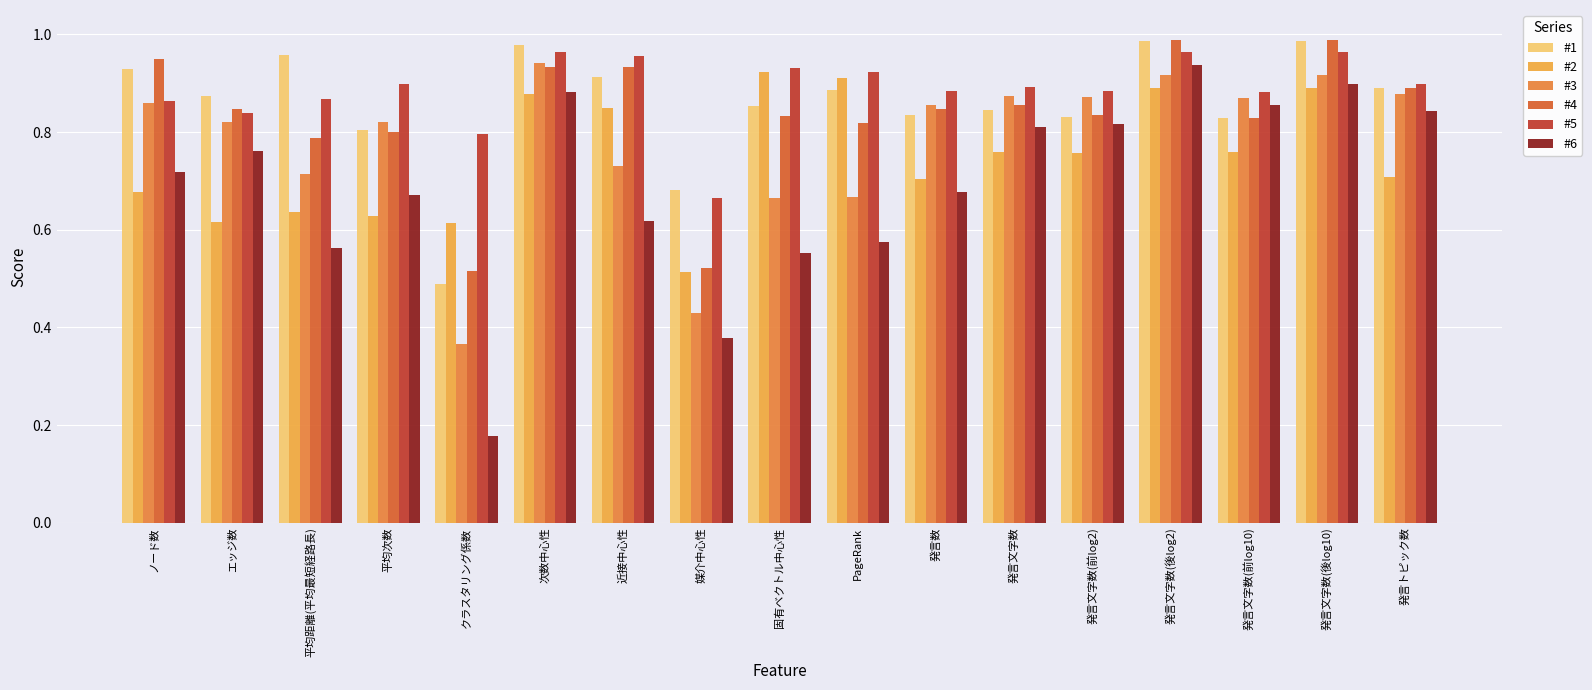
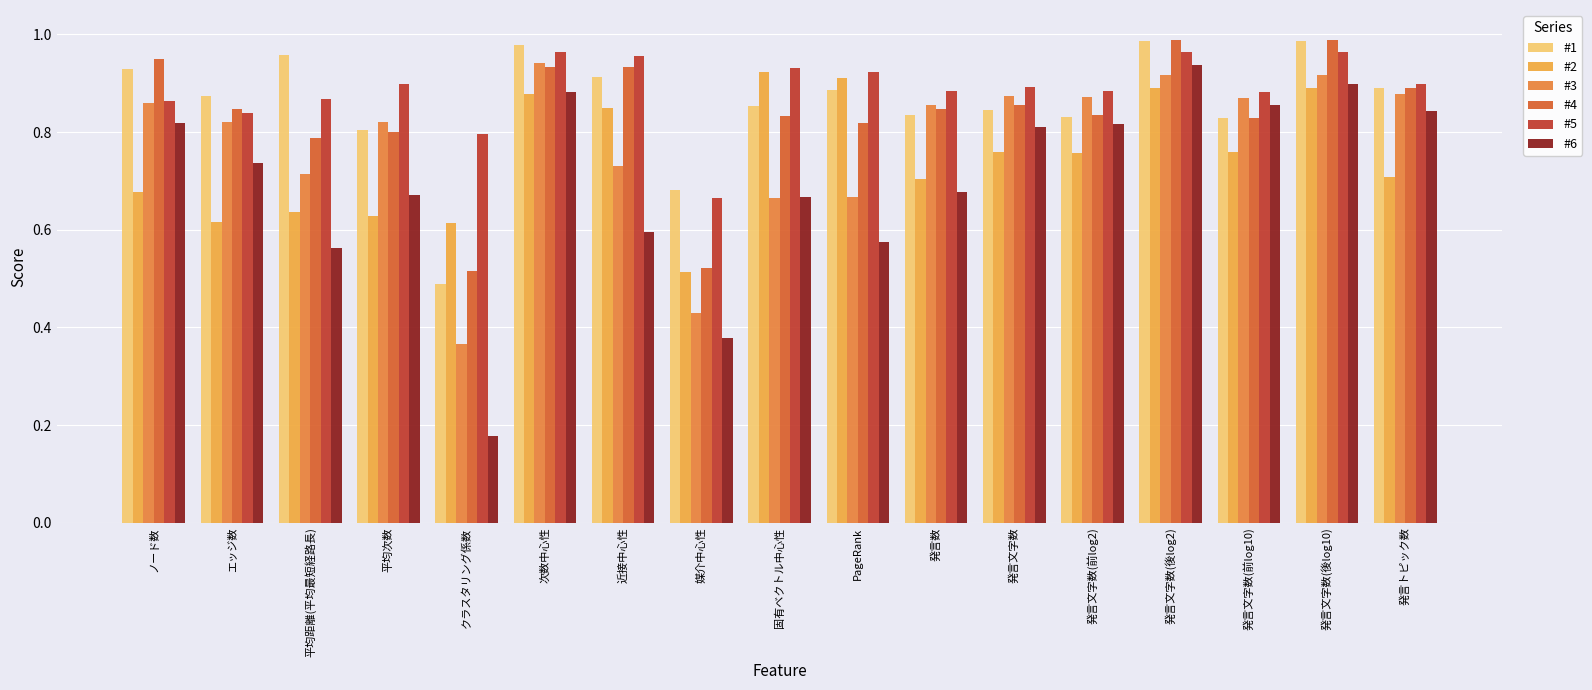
#6, ノード数: 0.72 -> 0.82
#6, エッジ数: 0.76 -> 0.74
#6, 近接中心性: 0.62 -> 0.60
#6, 固有ベクトル中心性: 0.55 -> 0.67
